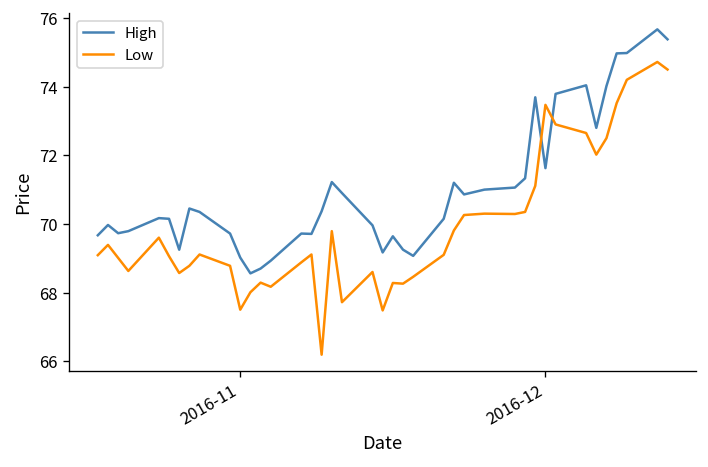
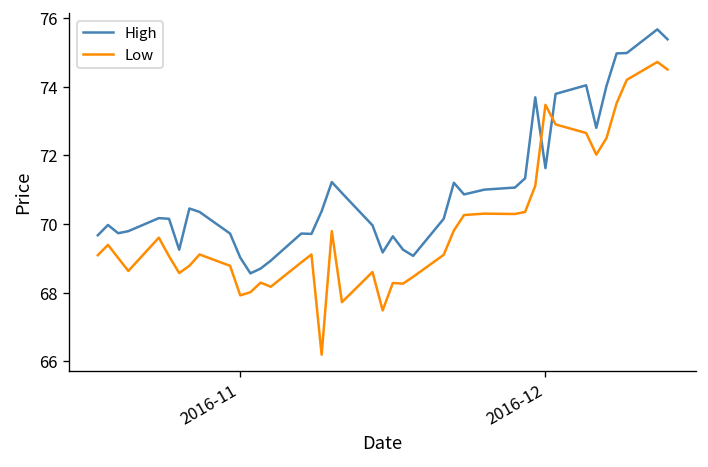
Low, 2016-11: 67.5 -> 67.9
